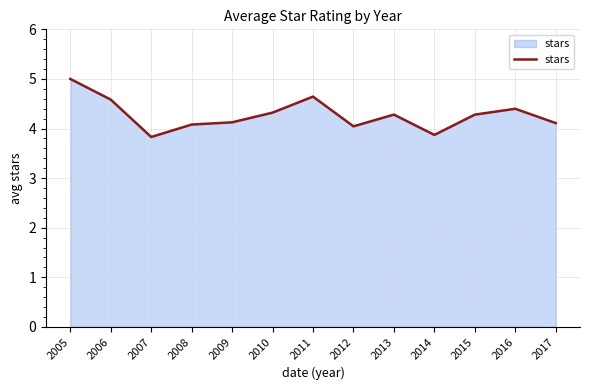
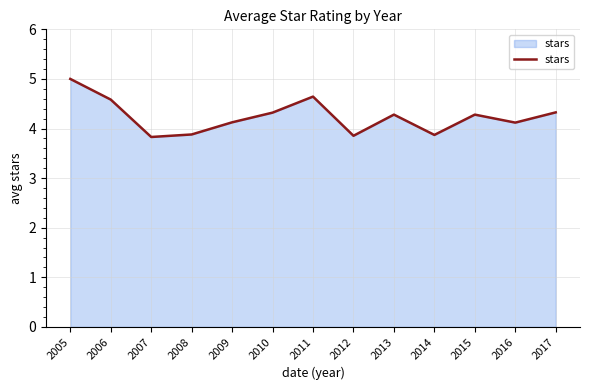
2008: 4.1 -> 3.9
2012: 4.0 -> 3.9
2016: 4.4 -> 4.1
2017: 4.1 -> 4.3
